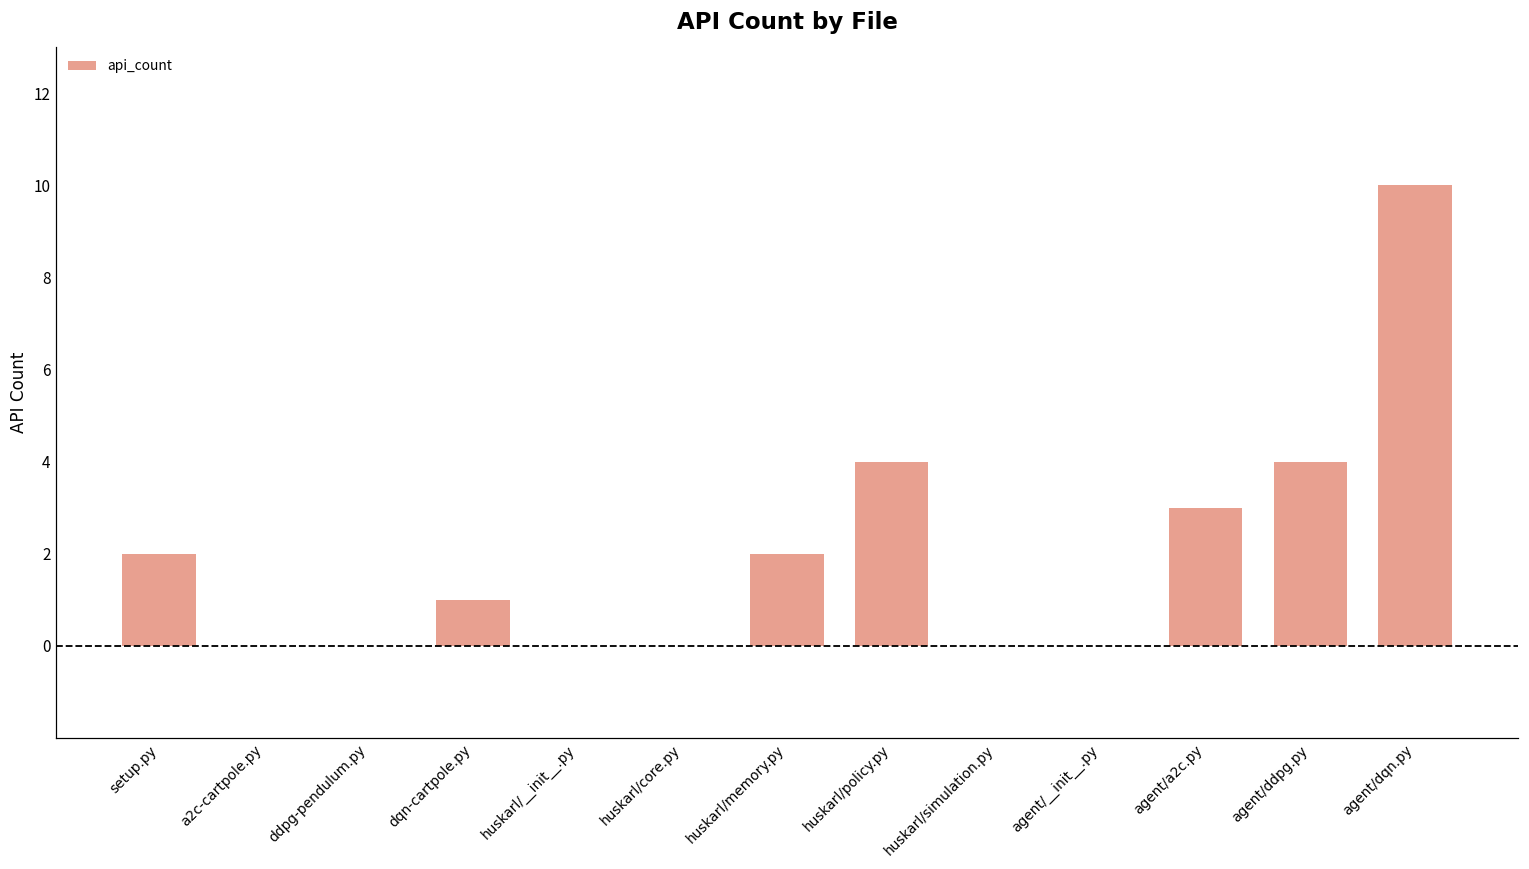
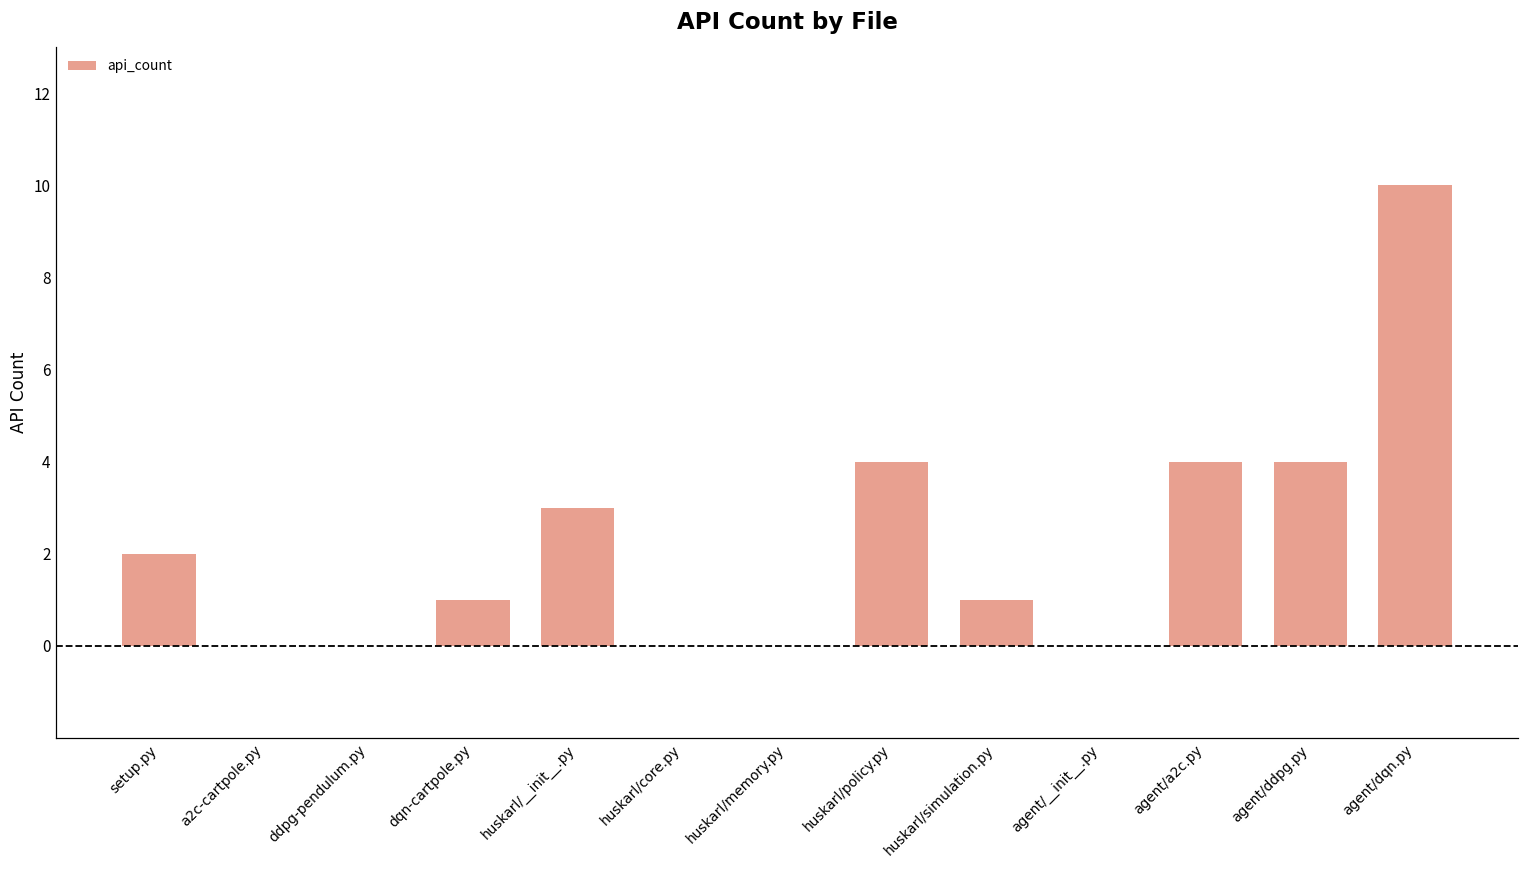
huskarl/__init__.py: 0 -> 3
huskarl/memory.py: 2 -> 0
huskarl/simulation.py: 0 -> 1
agent/a2c.py: 3 -> 4
